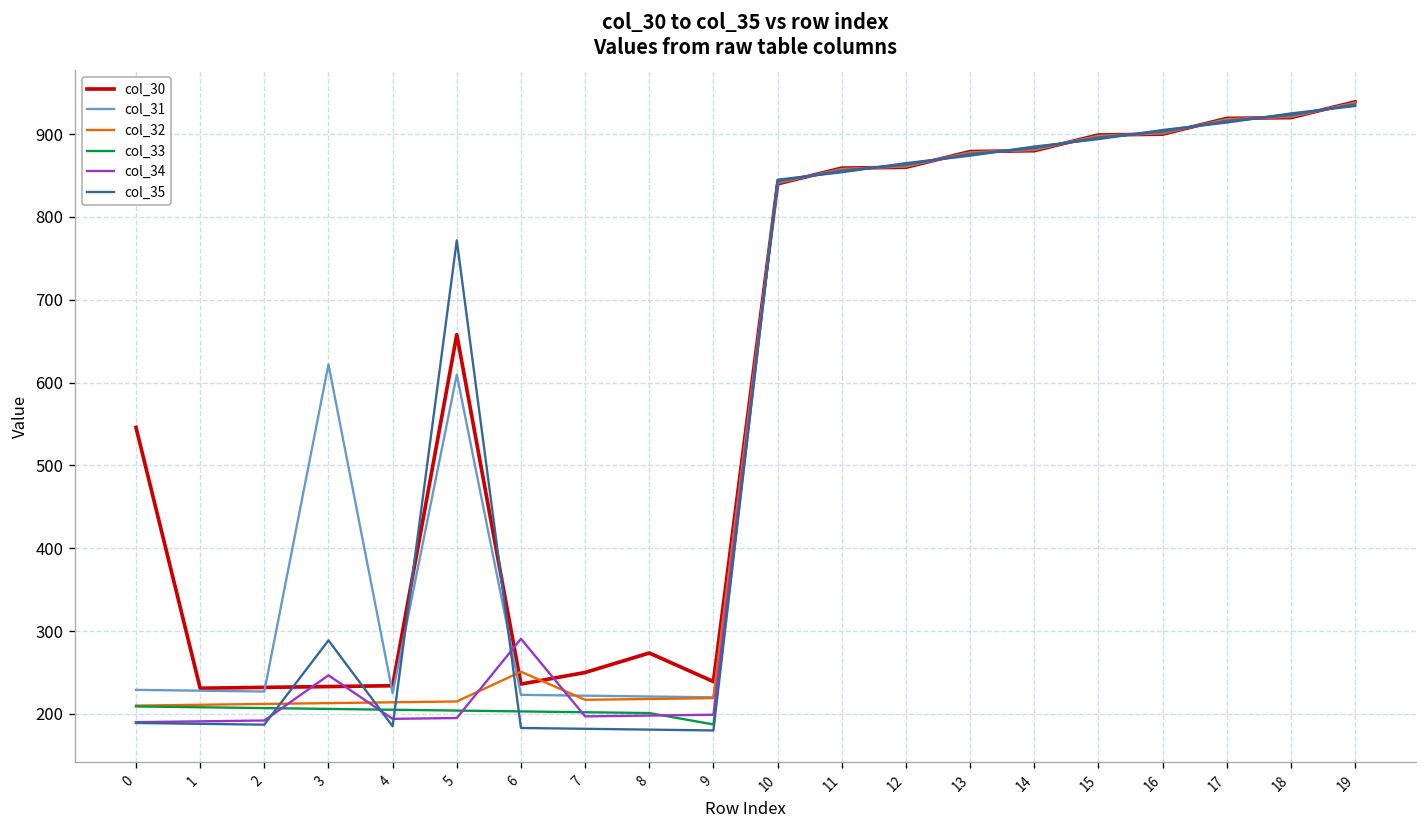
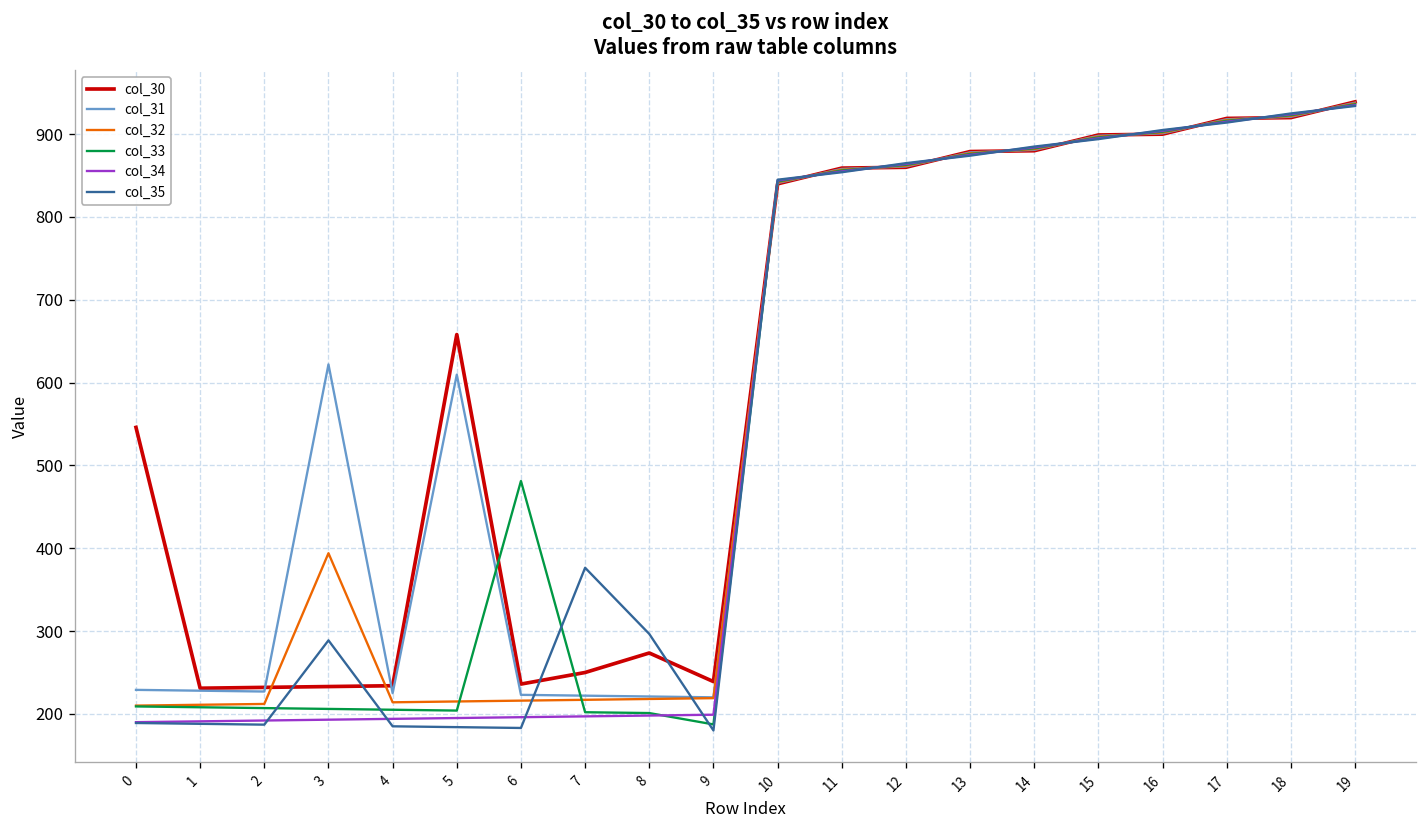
col_32, 3: 210 -> 390
col_34, 3: 250 -> 190
col_35, 5: 770 -> 180
col_32, 6: 250 -> 220
col_33, 6: 200 -> 480
col_34, 6: 290 -> 200
col_35, 7: 180 -> 380
col_35, 8: 180 -> 300
